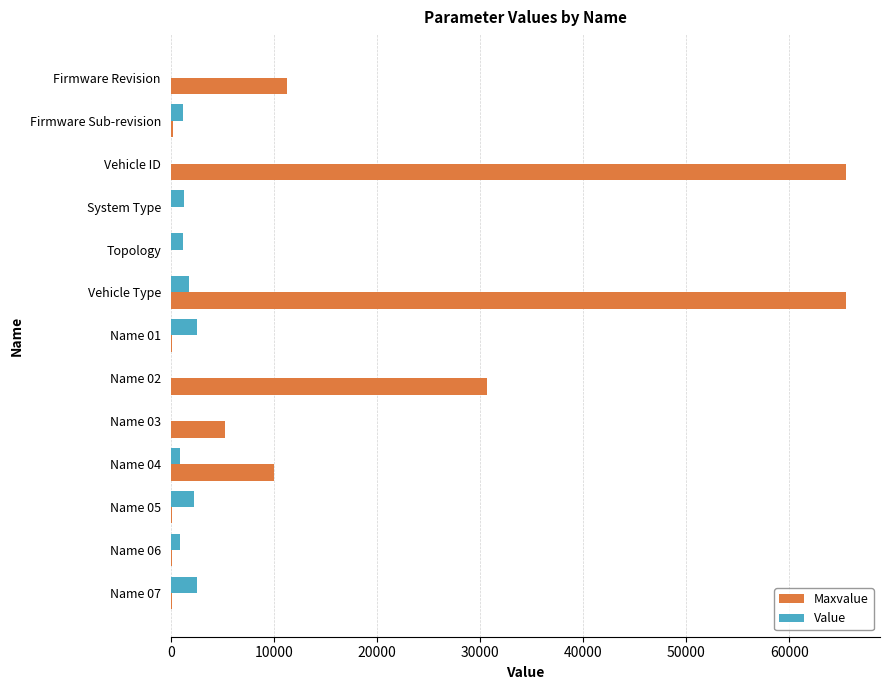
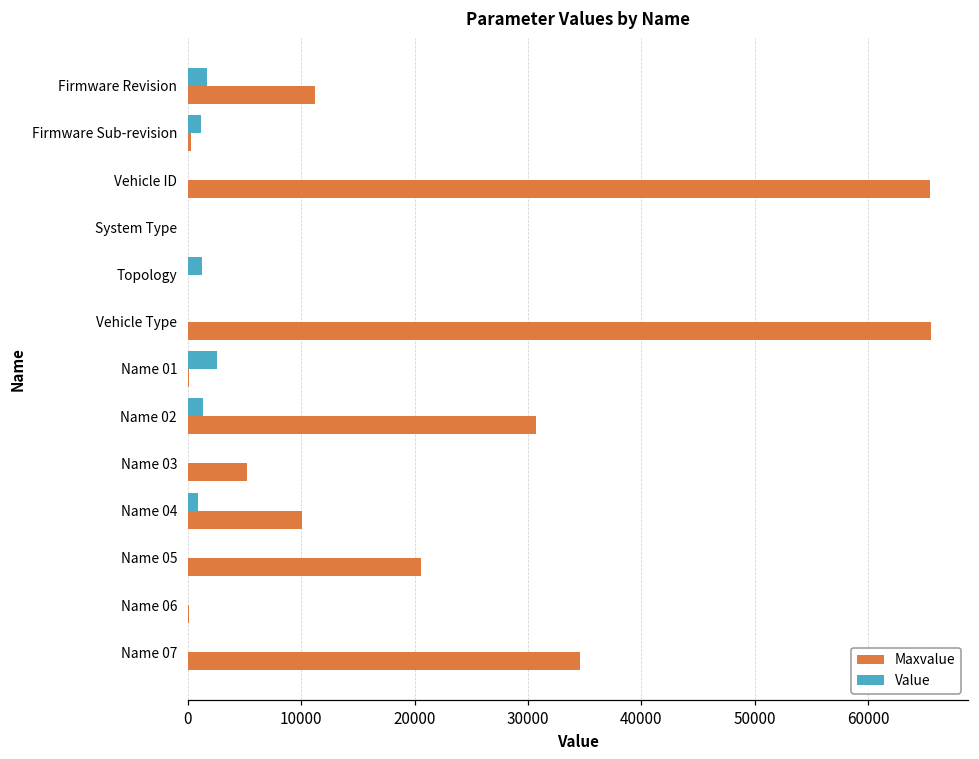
Value, Firmware Revision: 0 -> 1700
Value, System Type: 1300 -> 0
Value, Vehicle Type: 1800 -> 0
Value, Name 02: 0 -> 1300
Value, Name 05: 2300 -> 0
Maxvalue, Name 05: 100 -> 20600
Value, Name 06: 900 -> 0
Value, Name 07: 2500 -> 0
Maxvalue, Name 07: 100 -> 34600
